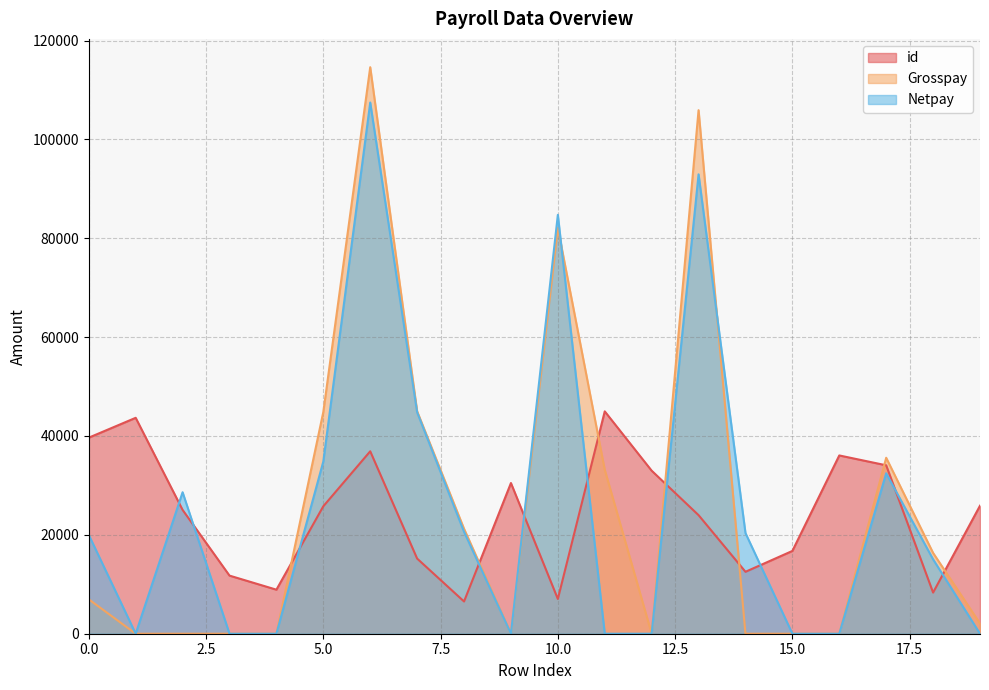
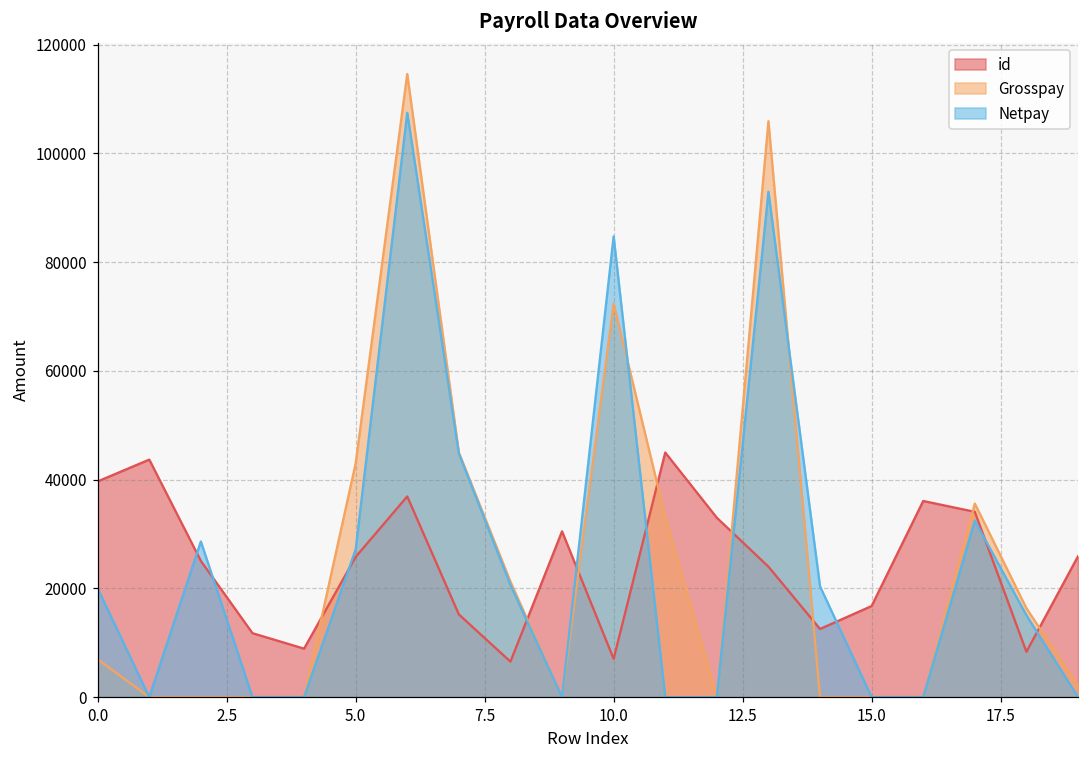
Grosspay, 5.0: 45000 -> 43000
Netpay, 5.0: 35000 -> 27000
Grosspay, 10.0: 82000 -> 72000
